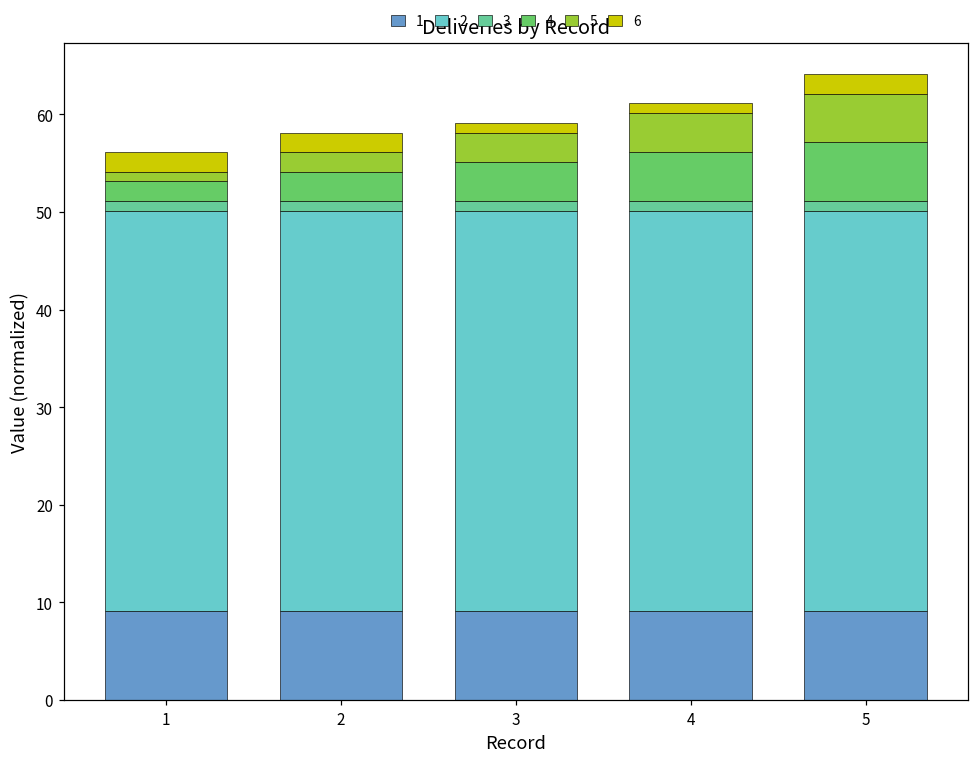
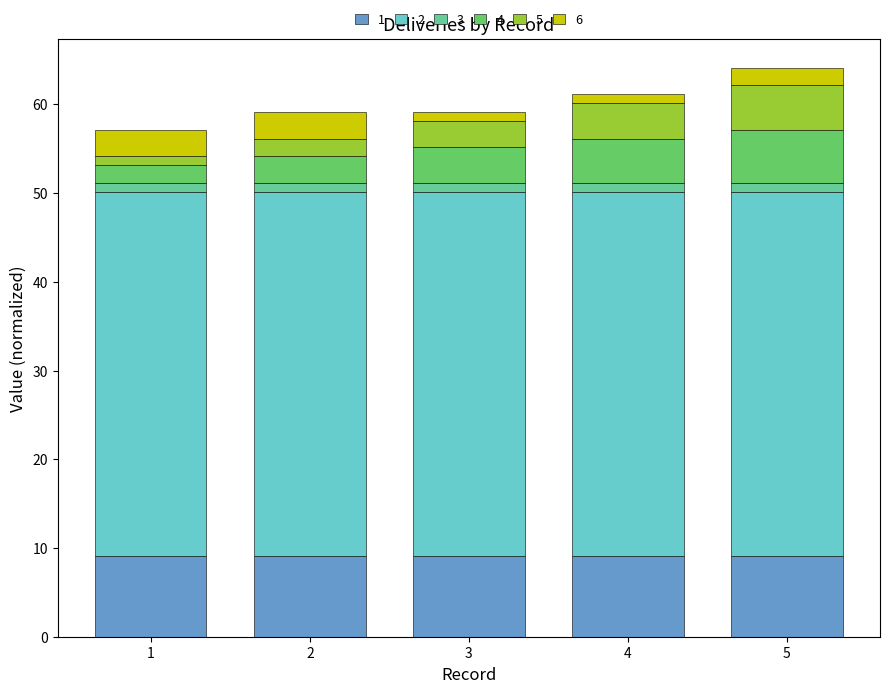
6, 1: 2 -> 3
6, 2: 2 -> 3
